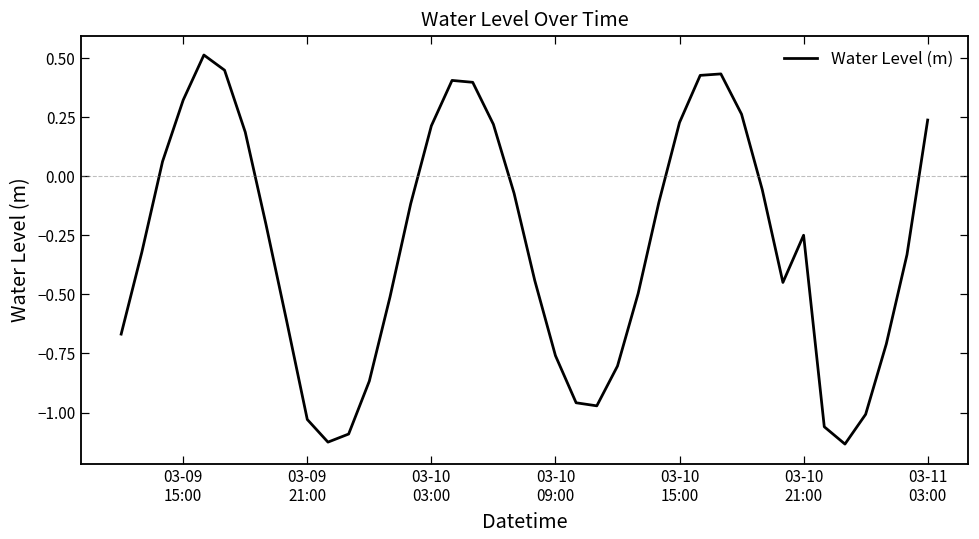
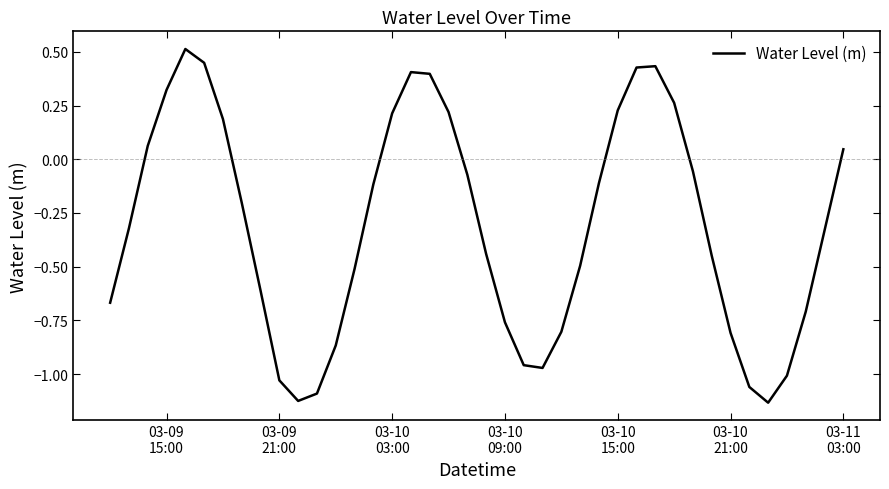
03-10 21:00: -0.25 -> -0.81
03-11 03:00: 0.24 -> 0.05
